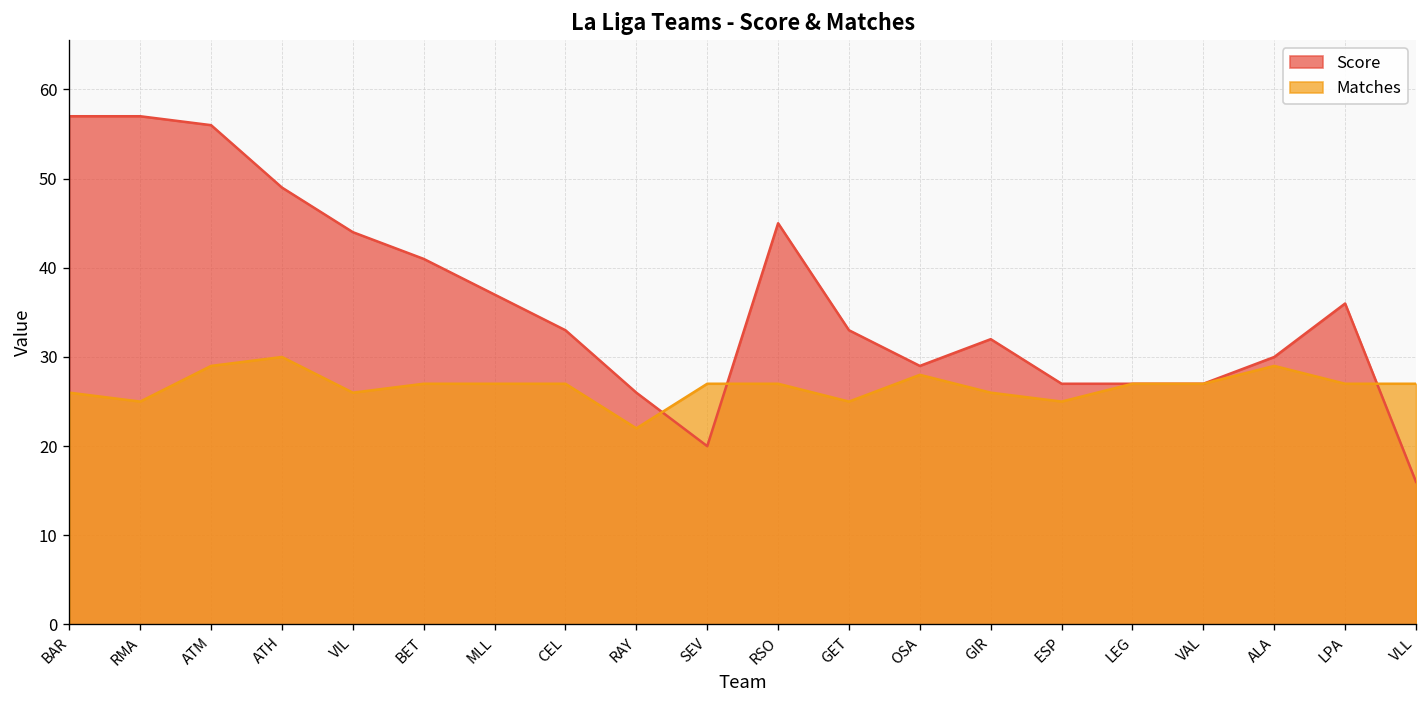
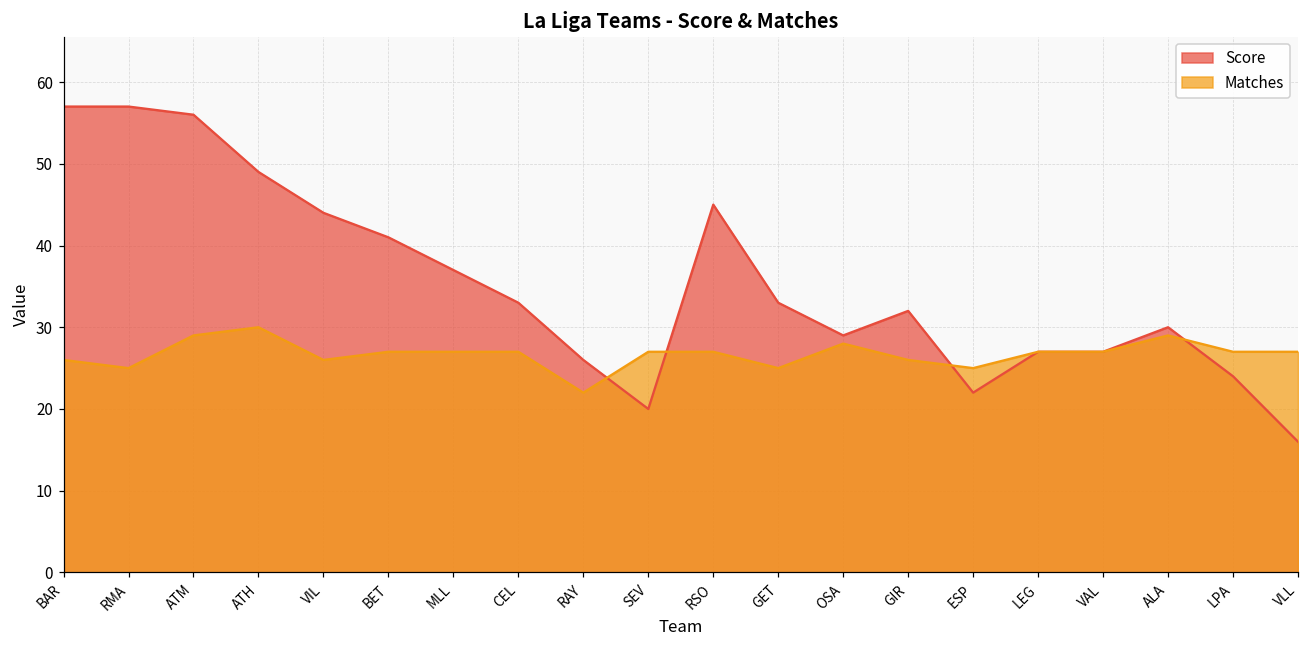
Score, ESP: 27 -> 22
Score, LPA: 36 -> 24
